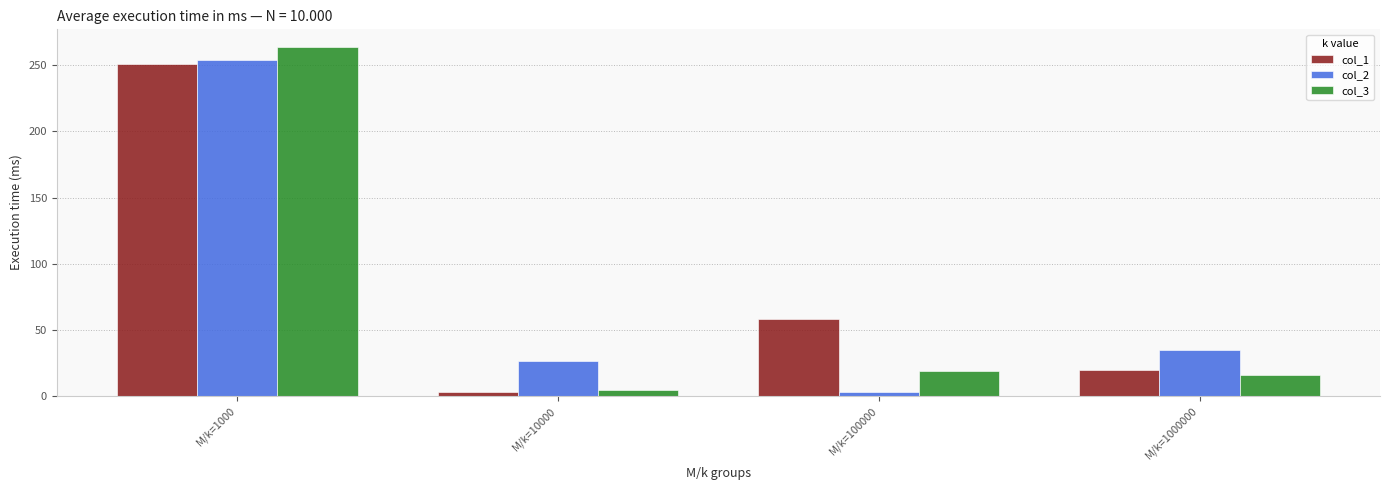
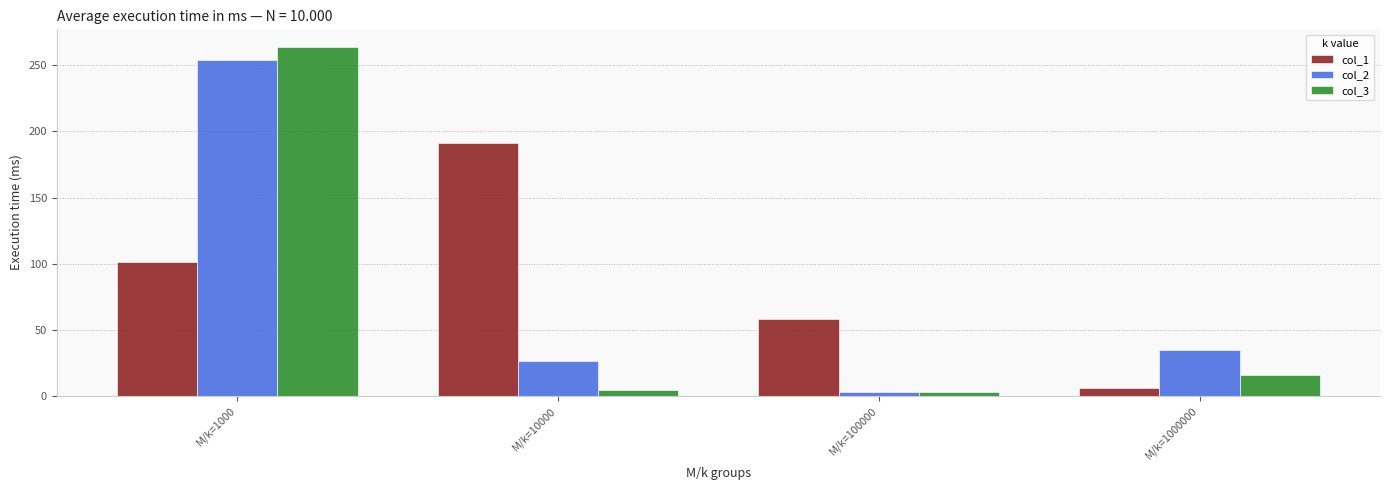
col_1, M/k=1000: 251 -> 101
col_1, M/k=10000: 3 -> 191
col_3, M/k=100000: 19 -> 3
col_1, M/k=1000000: 19 -> 6
